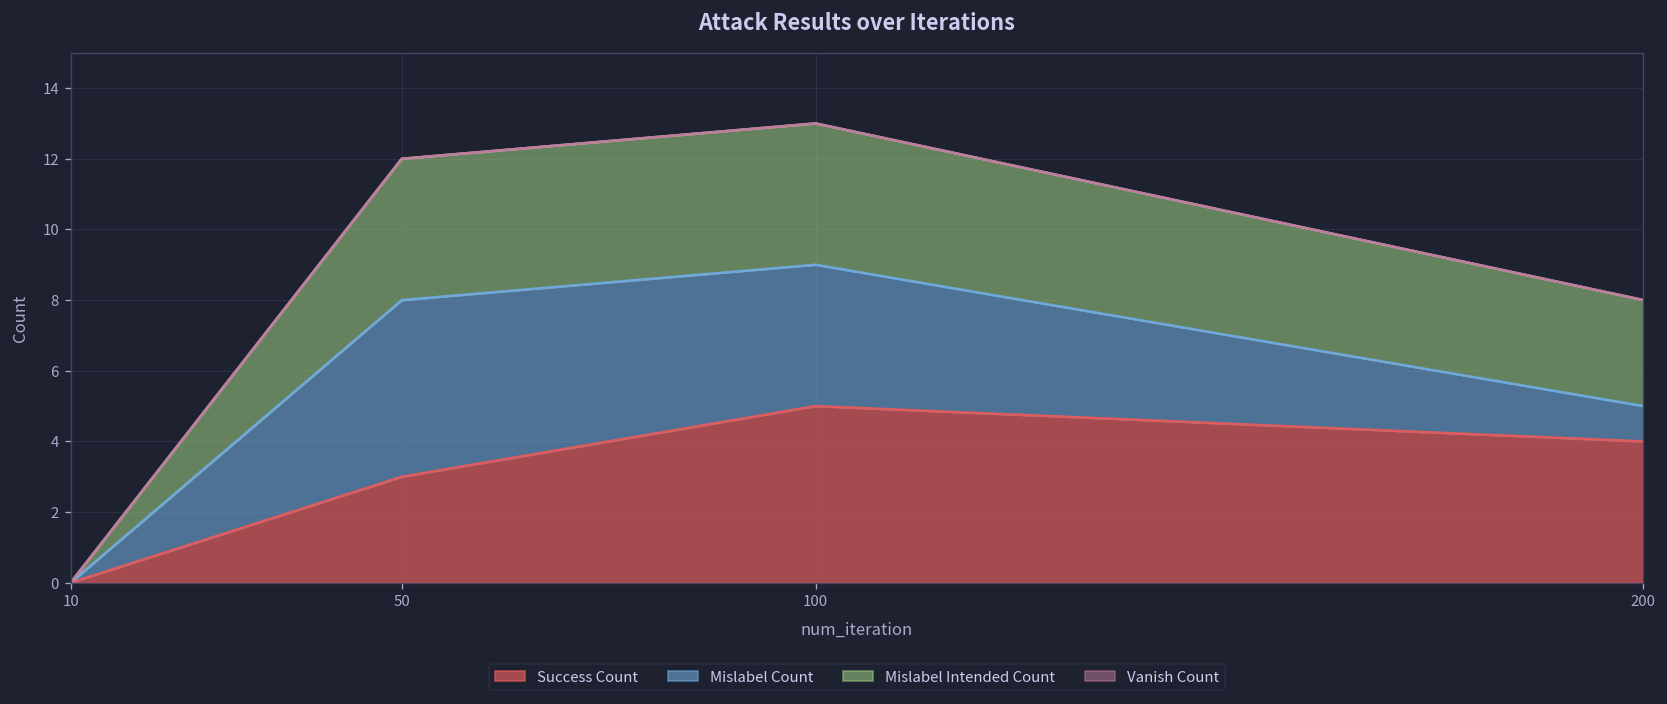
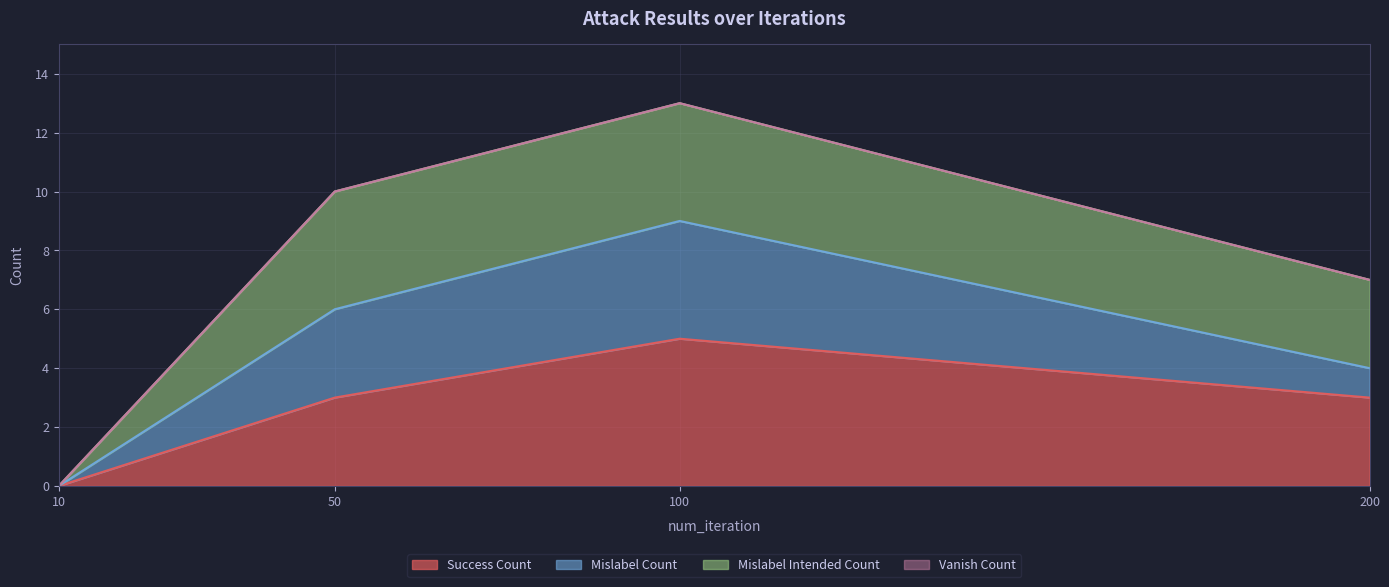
Mislabel Count, 50: 5 -> 3
Success Count, 200: 4 -> 3
